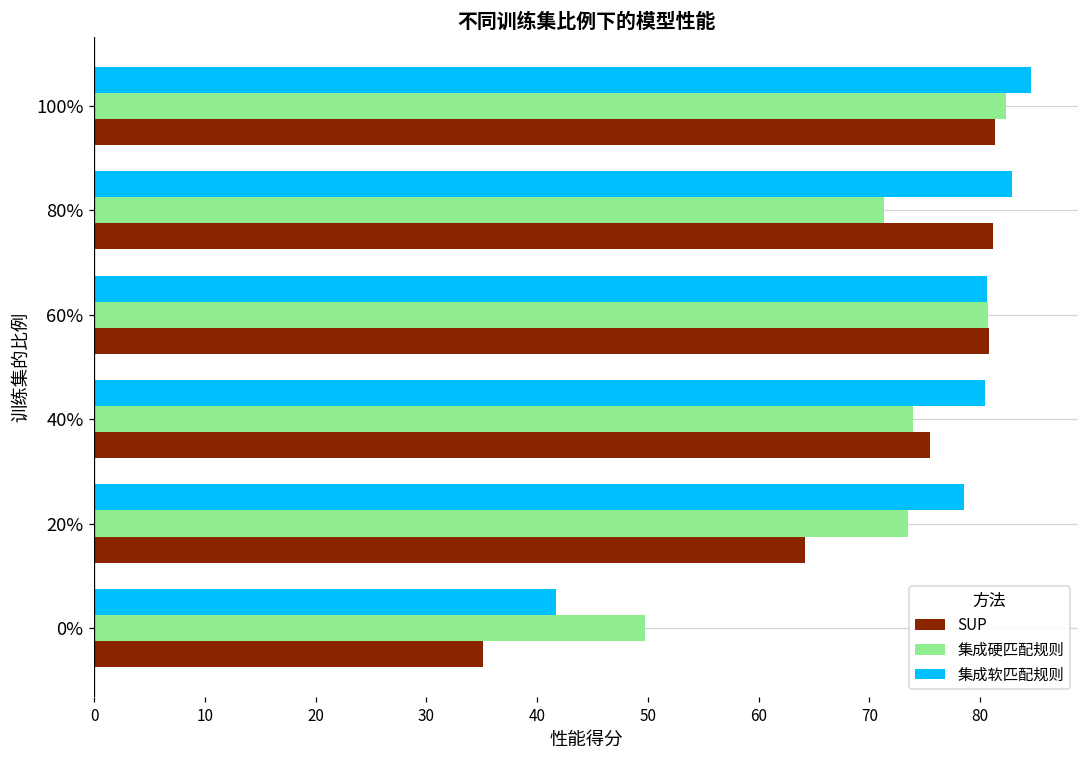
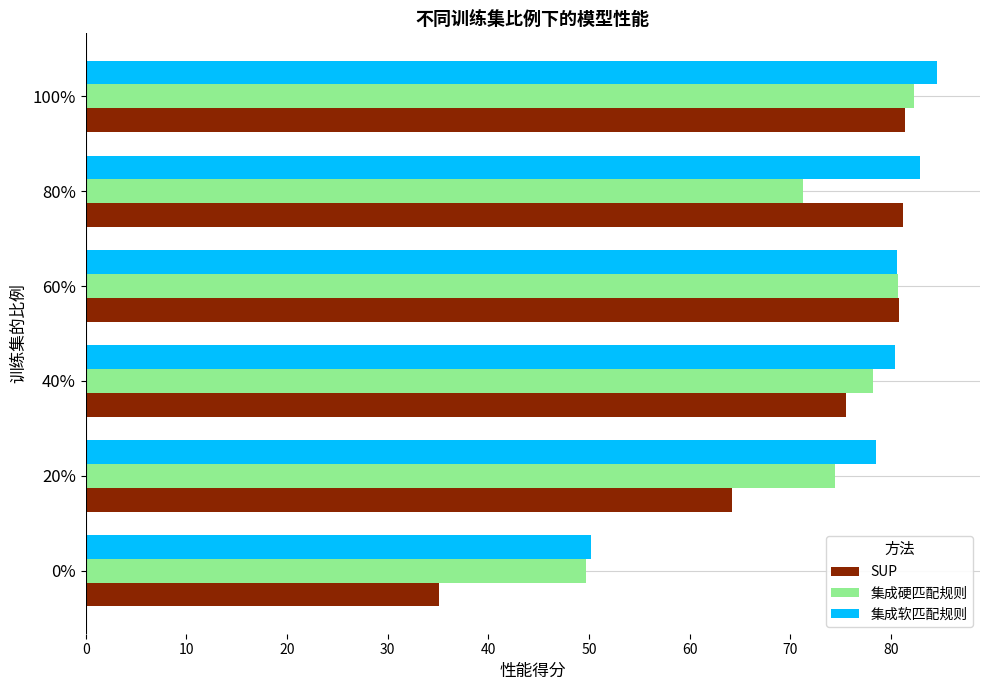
集成硬匹配规则, 40%: 73.9 -> 78.2
集成硬匹配规则, 20%: 73.5 -> 74.5
集成软匹配规则, 0%: 41.7 -> 50.2
